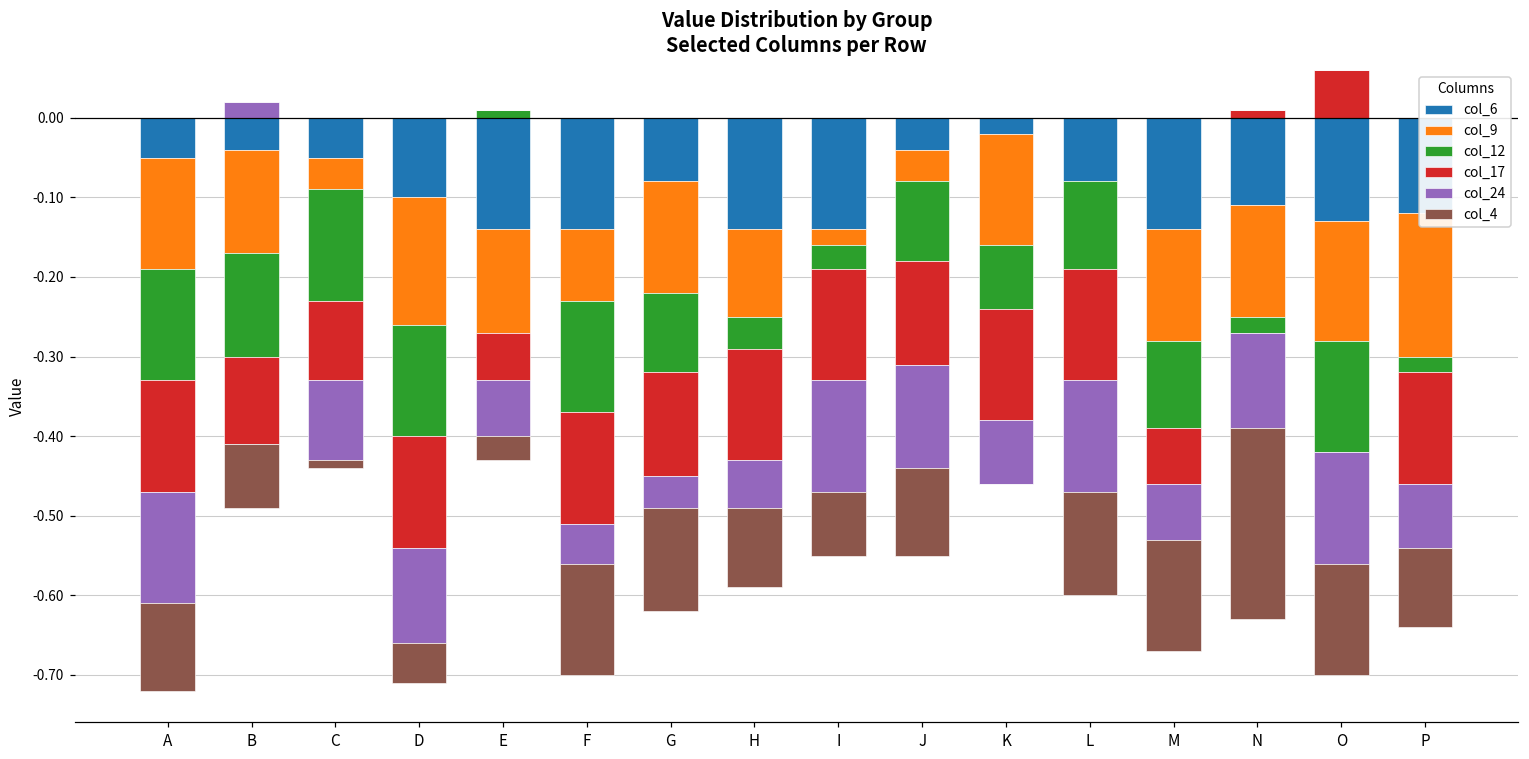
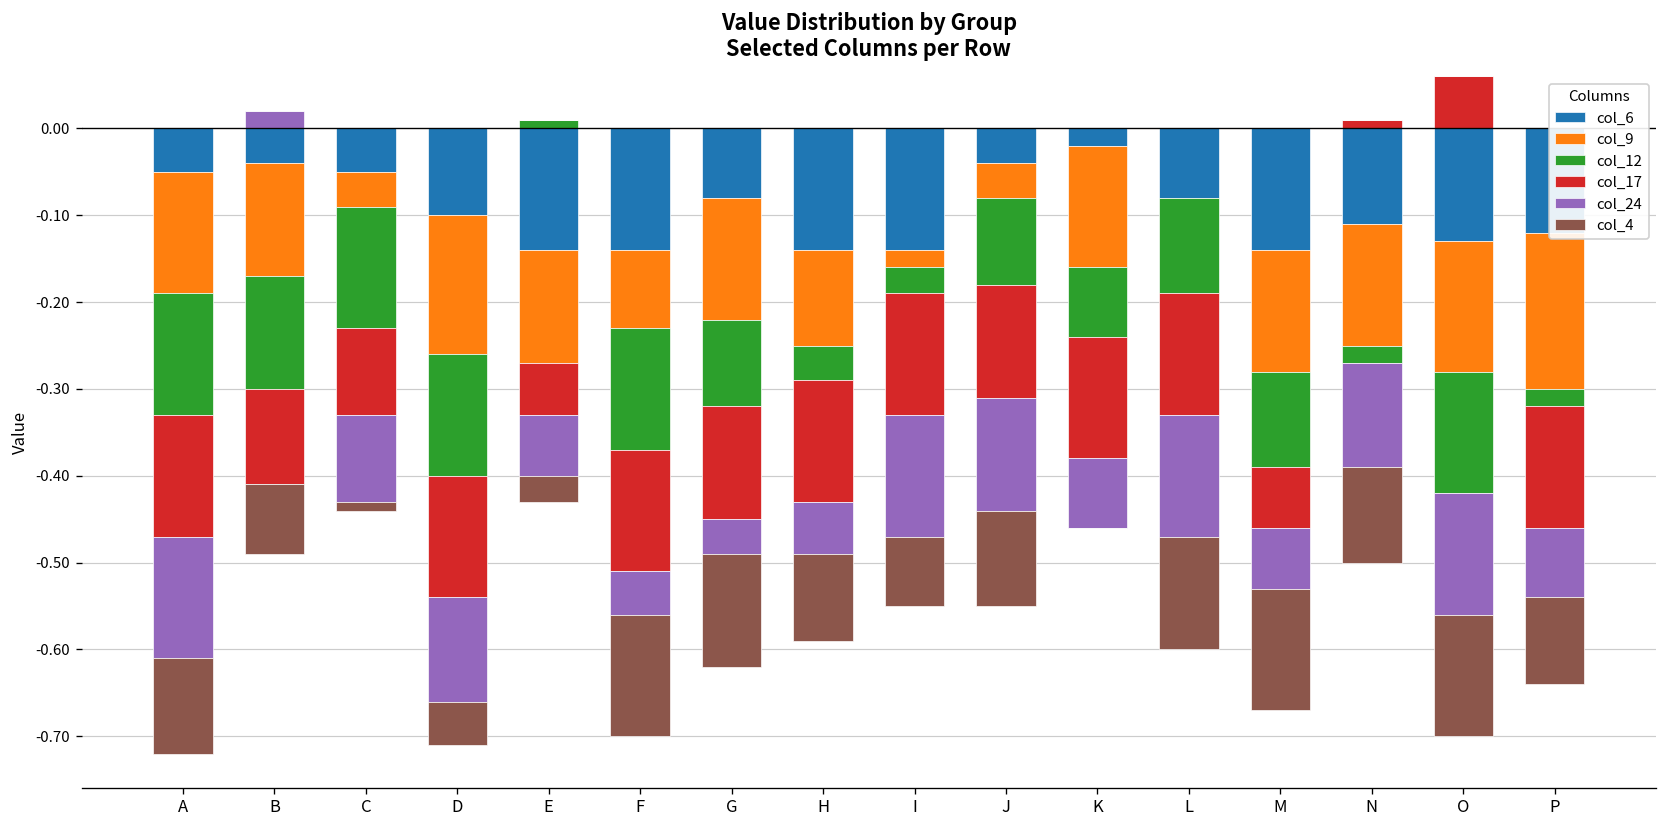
col_4, N: -0.24 -> -0.11
